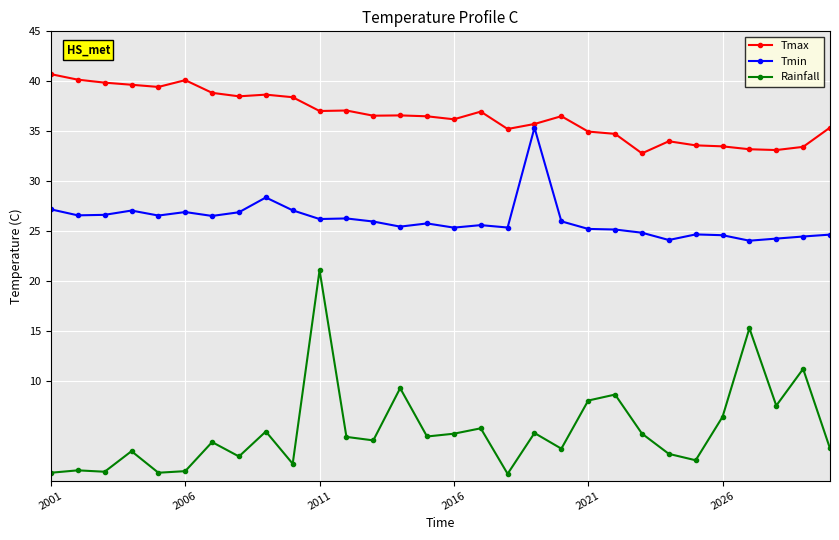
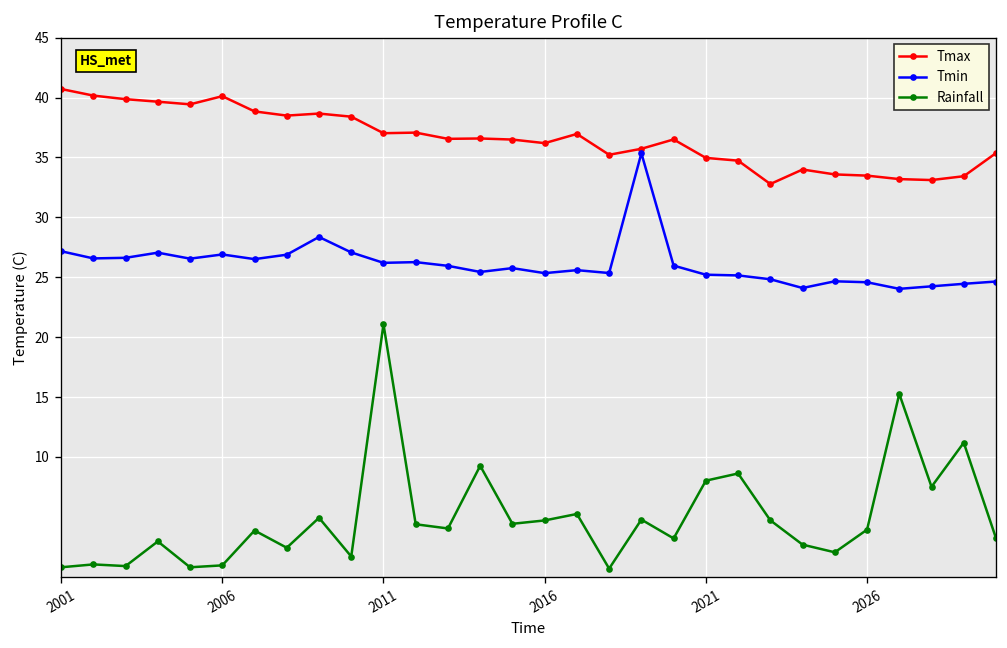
Rainfall, 2026: 6 -> 4
